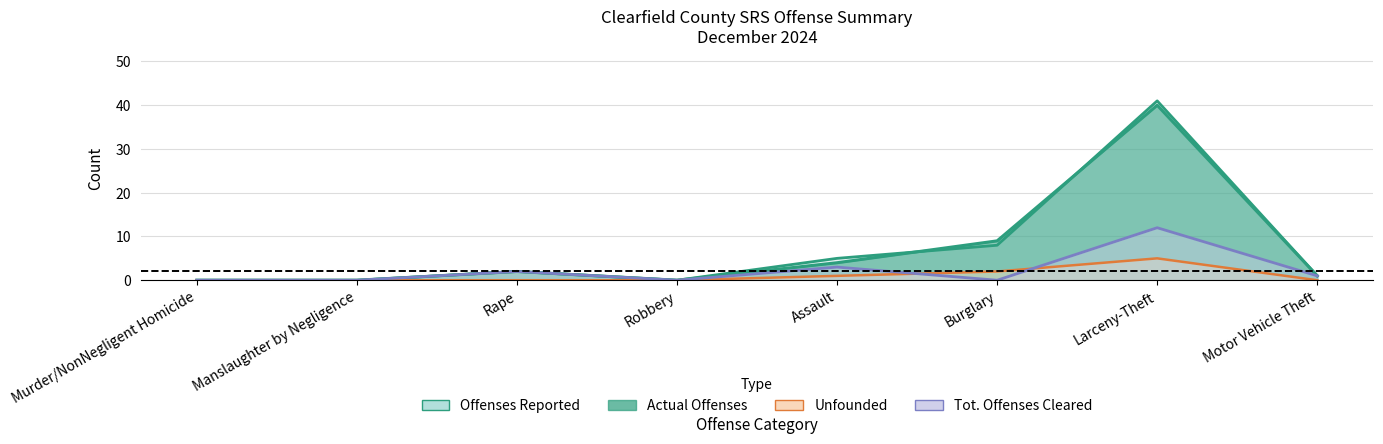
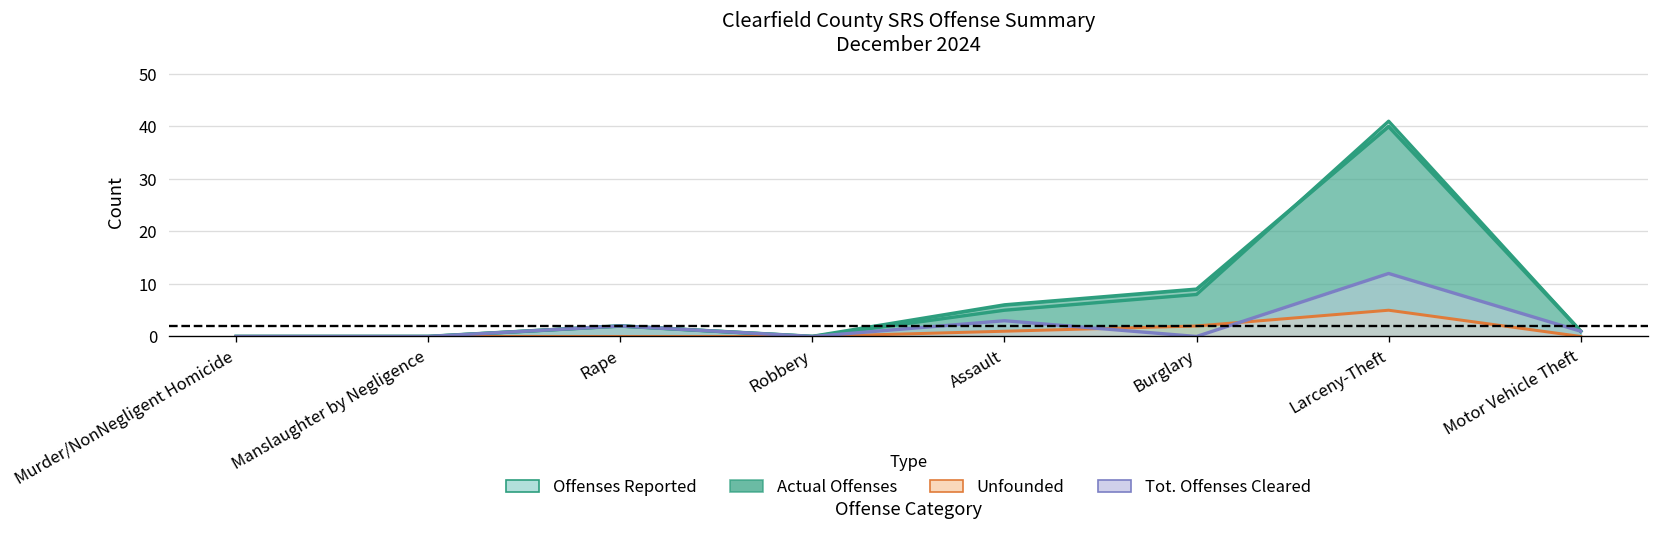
Actual Offenses, Assault: 4 -> 6
